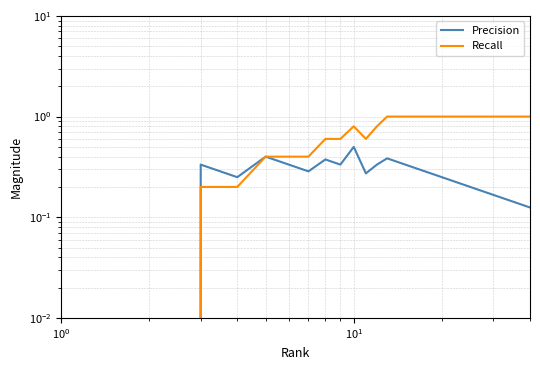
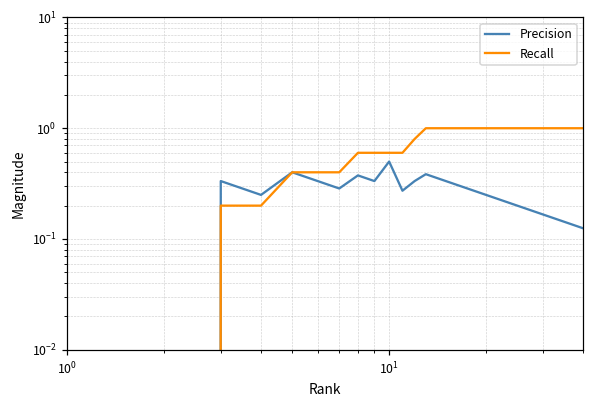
Recall, 10^1: 0.8 -> 0.6
